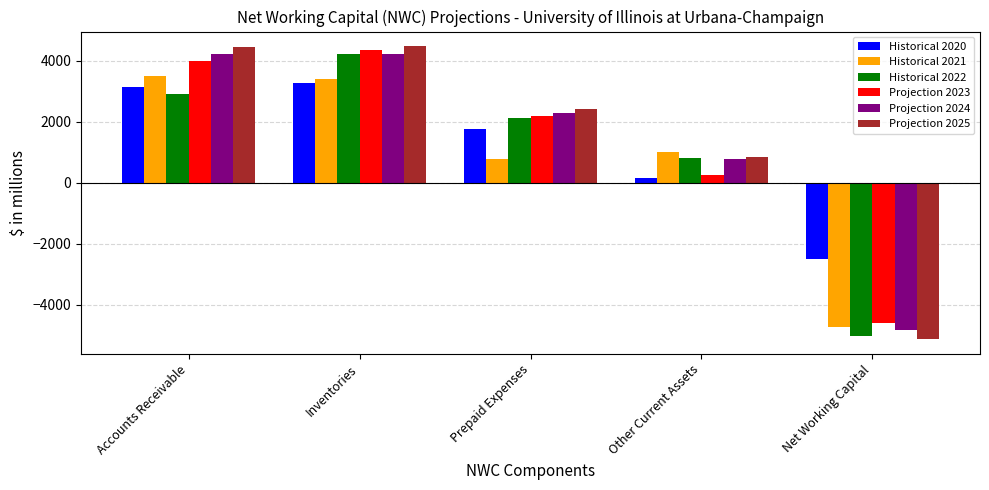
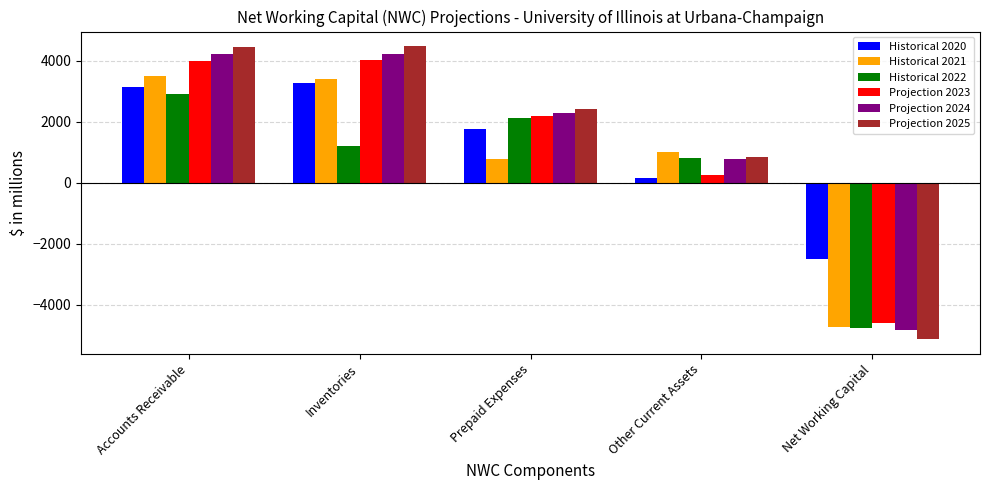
Historical 2022, Inventories: 4200 -> 1200
Projection 2023, Inventories: 4300 -> 4000
Historical 2022, Net Working Capital: -5000 -> -4800
